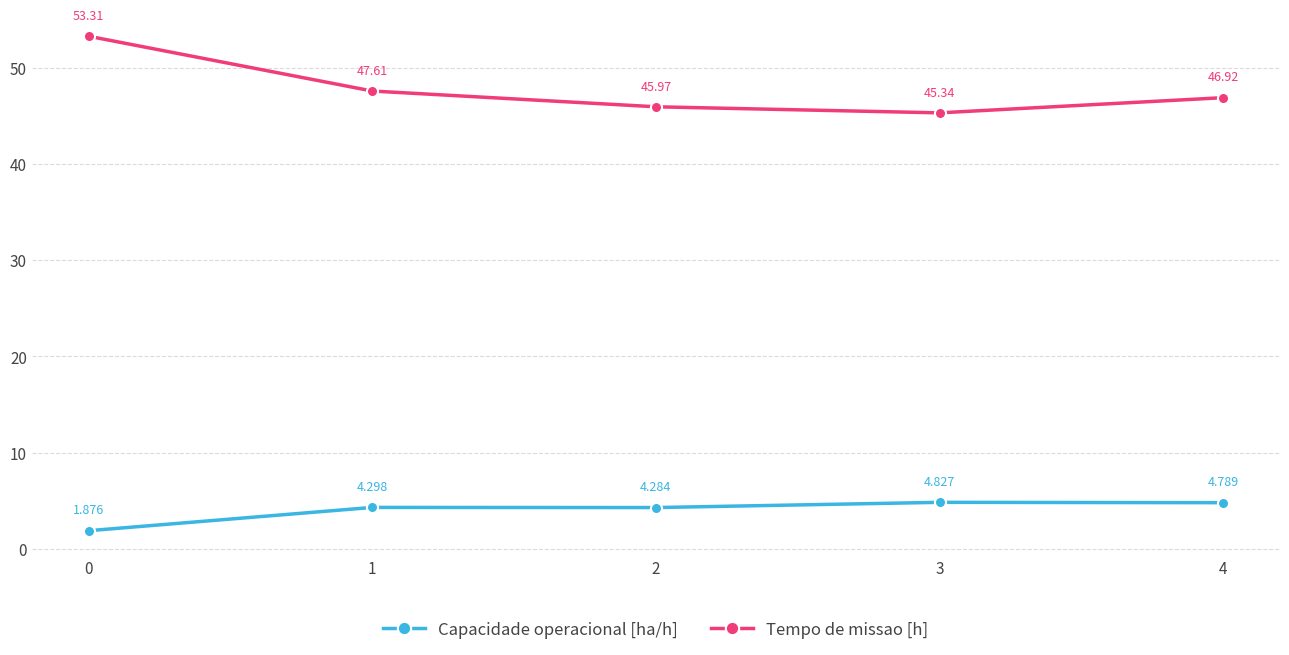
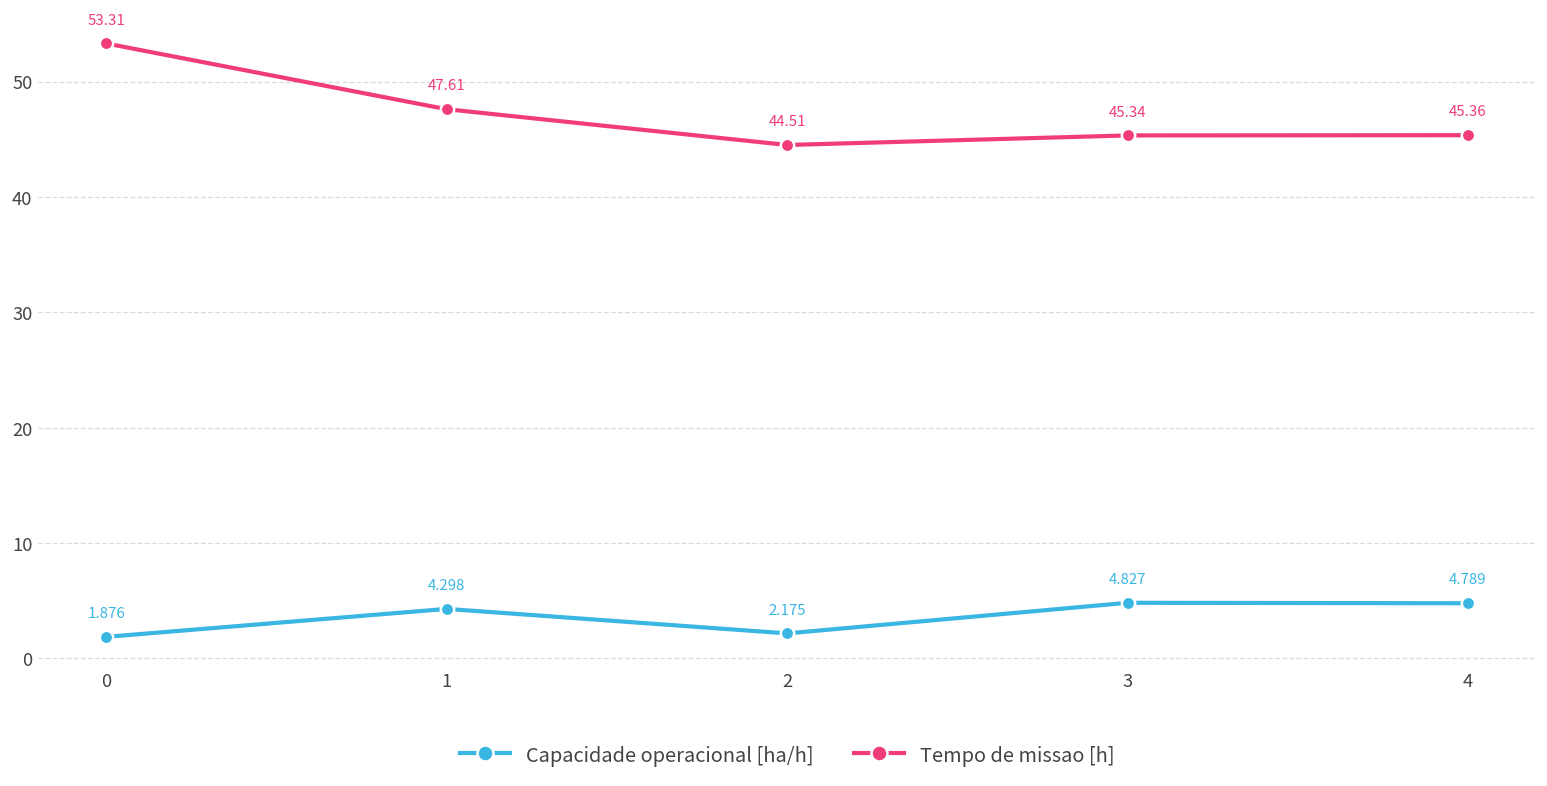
Capacidade operacional [ha/h], 2: 4.284 -> 2.175
Tempo de missao [h], 2: 45.97 -> 44.51
Tempo de missao [h], 4: 46.92 -> 45.36
